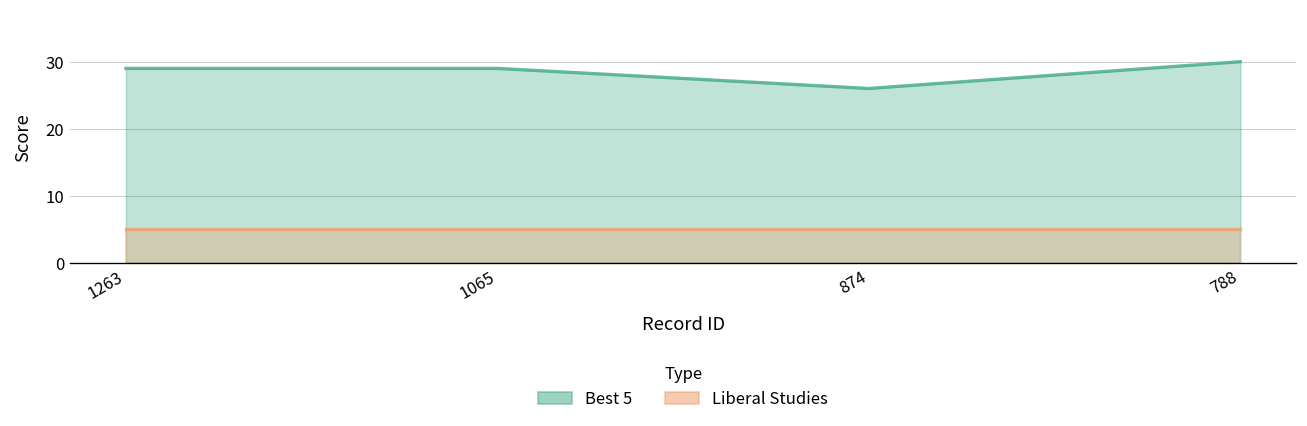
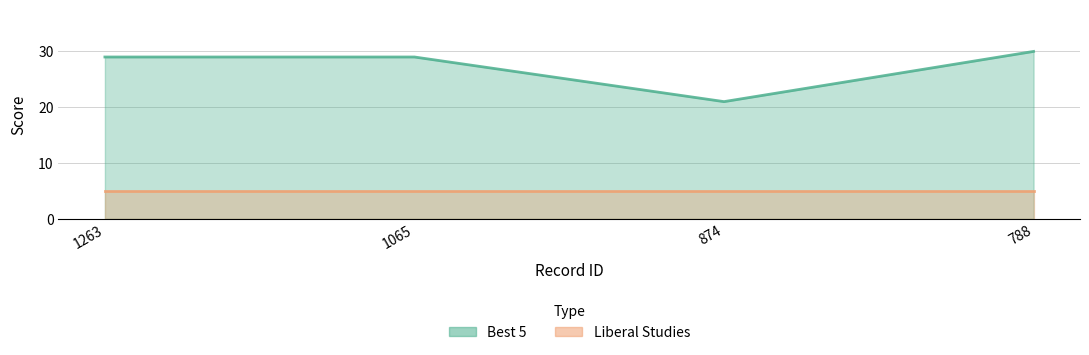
Best 5, 874: 26 -> 21
